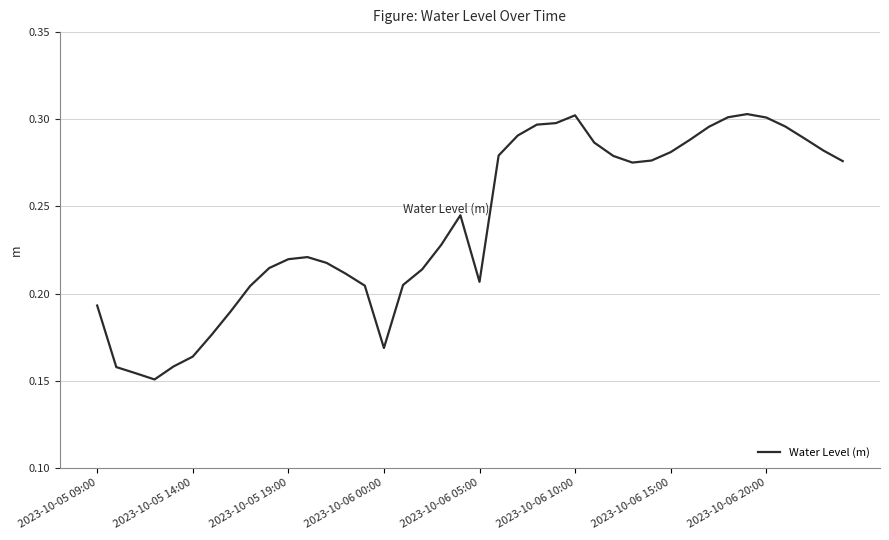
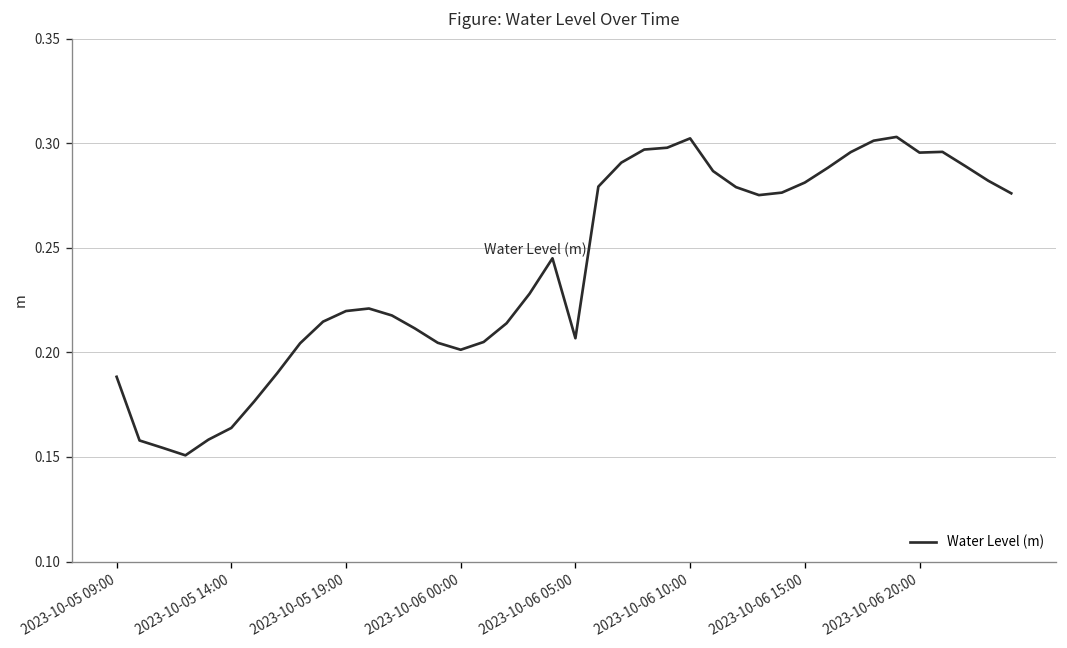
2023-10-05 09:00: 0.193 -> 0.188
2023-10-06 00:00: 0.169 -> 0.201
2023-10-06 20:00: 0.301 -> 0.295
